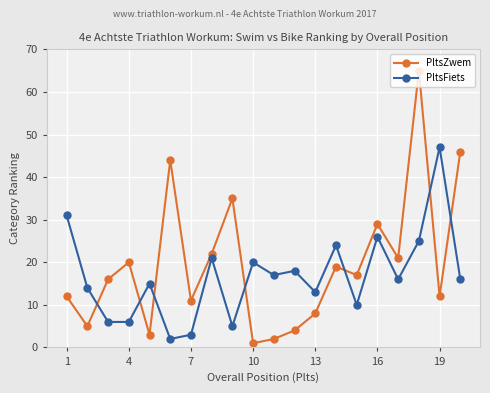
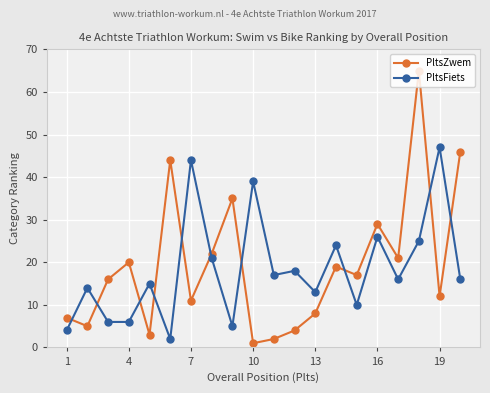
PltsZwem, 1: 12 -> 7
PltsFiets, 1: 31 -> 4
PltsFiets, 7: 3 -> 44
PltsFiets, 10: 20 -> 39
